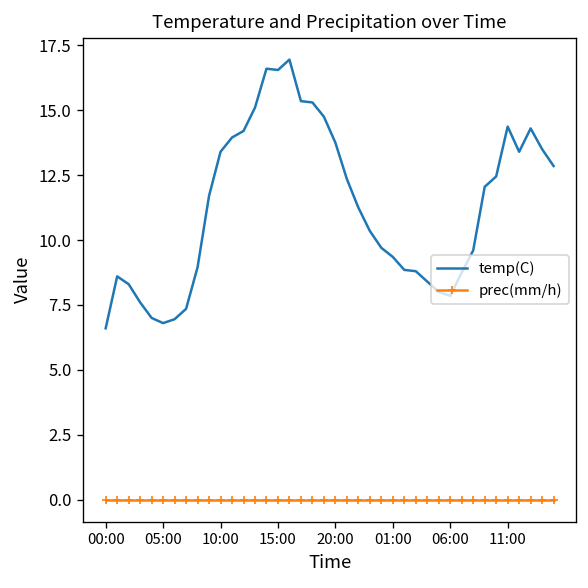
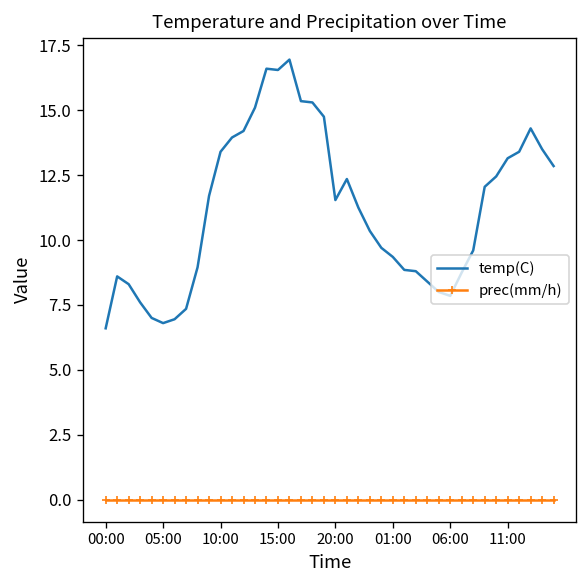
temp(C), 20:00: 13.8 -> 11.5
temp(C), 11:00: 14.4 -> 13.2
